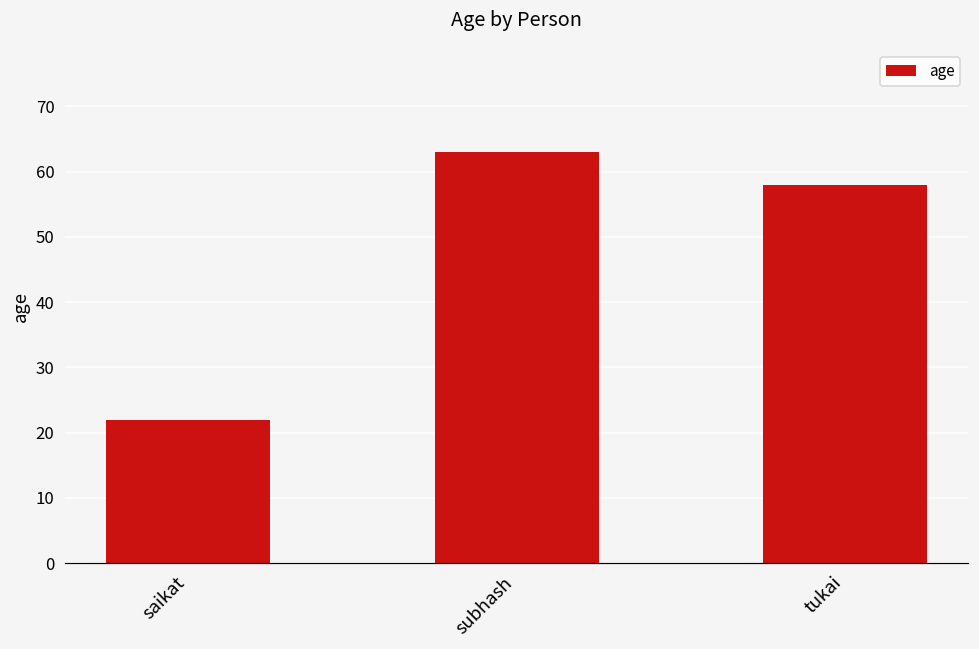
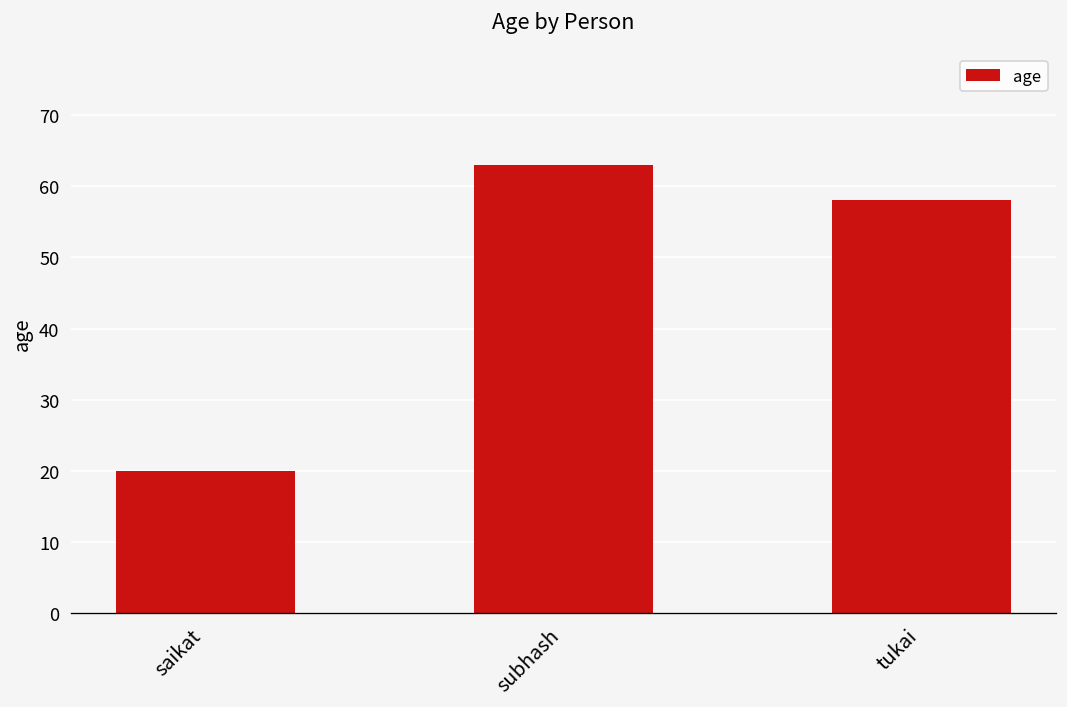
saikat: 22 -> 20
